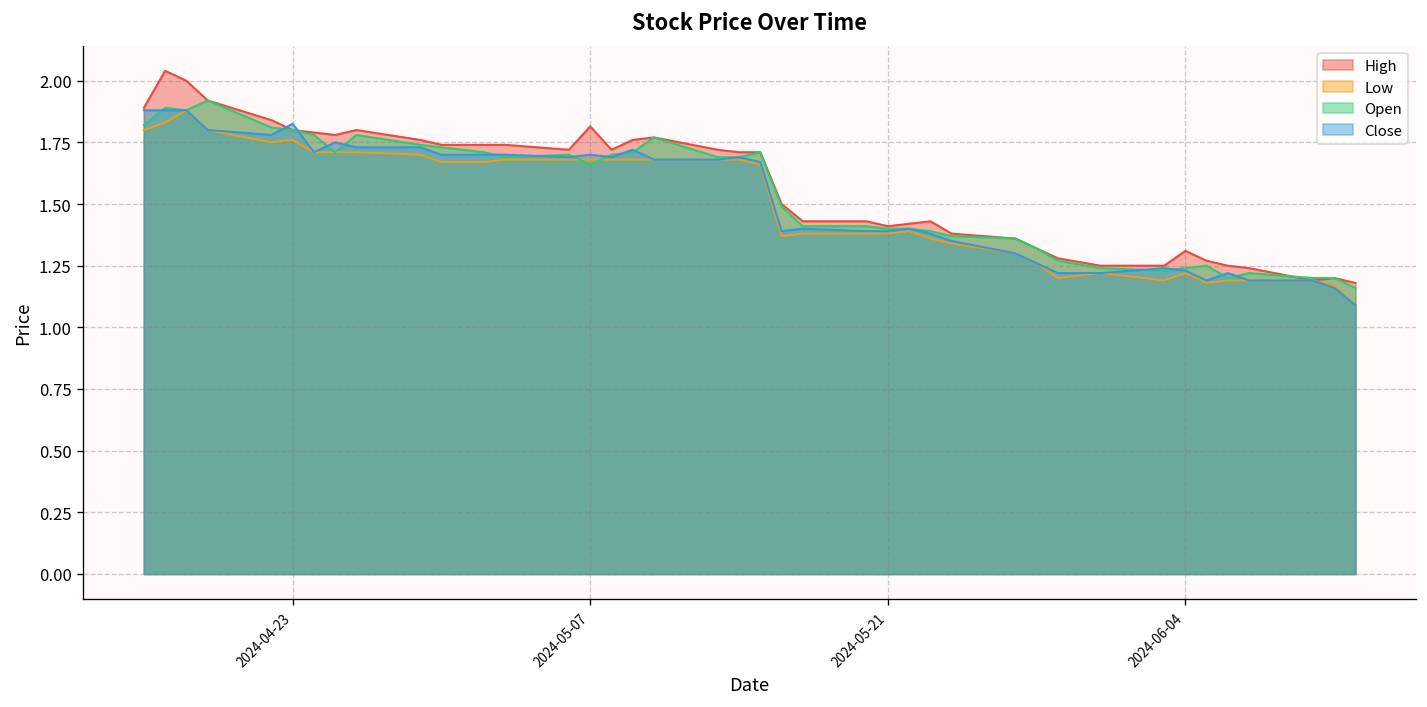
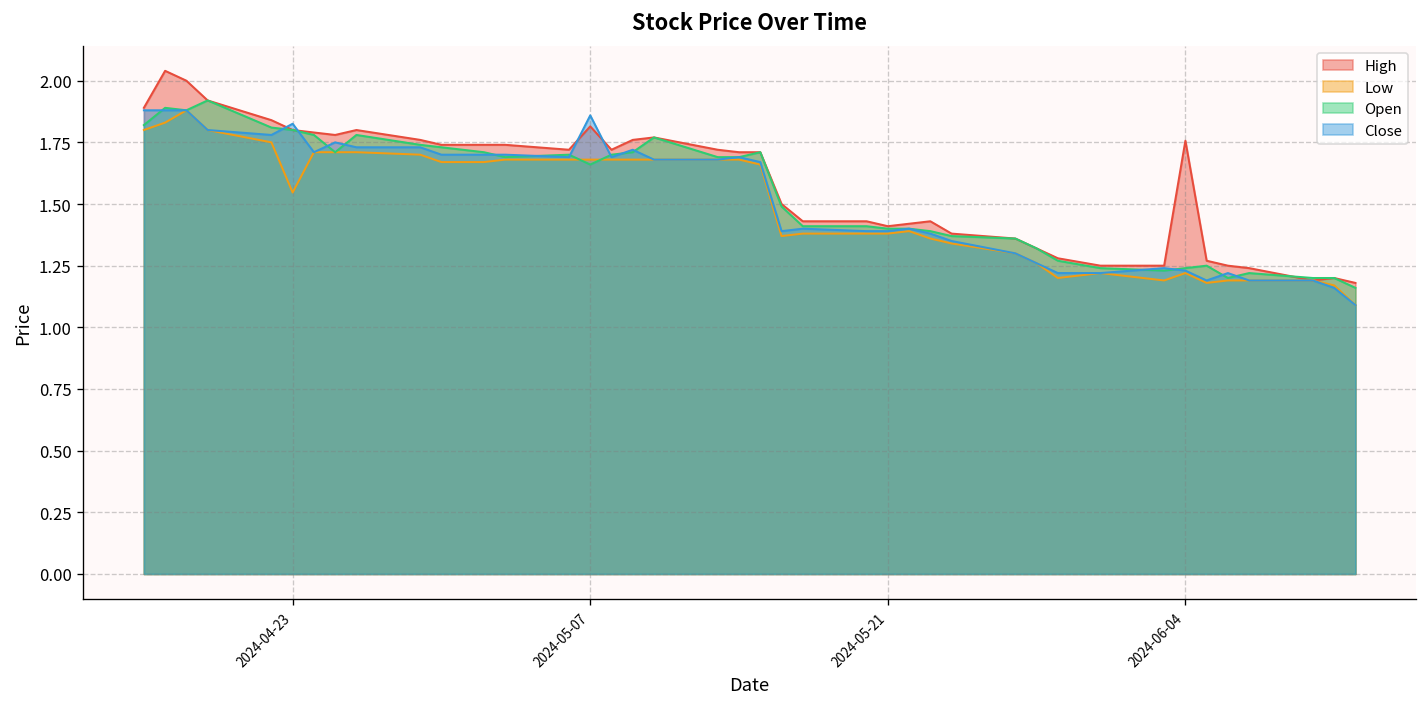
Low, 2024-04-23: 1.76 -> 1.55
Close, 2024-05-07: 1.70 -> 1.86
High, 2024-06-04: 1.31 -> 1.76
